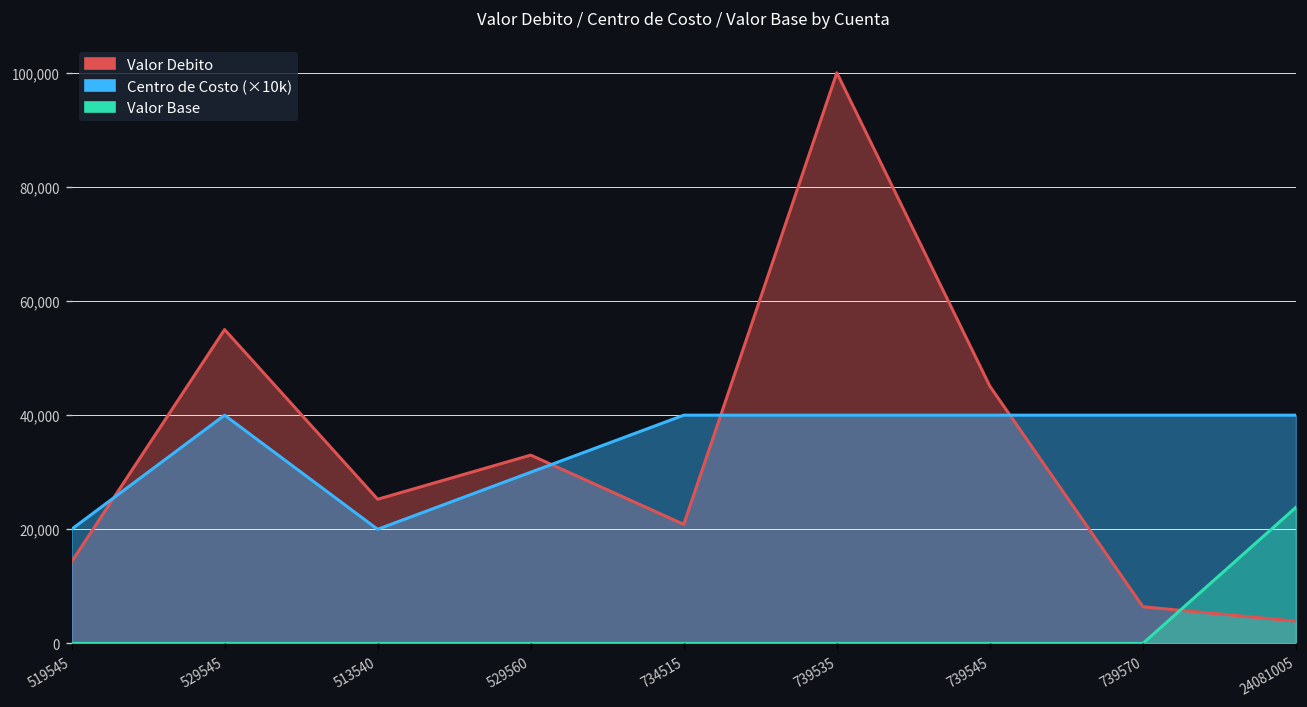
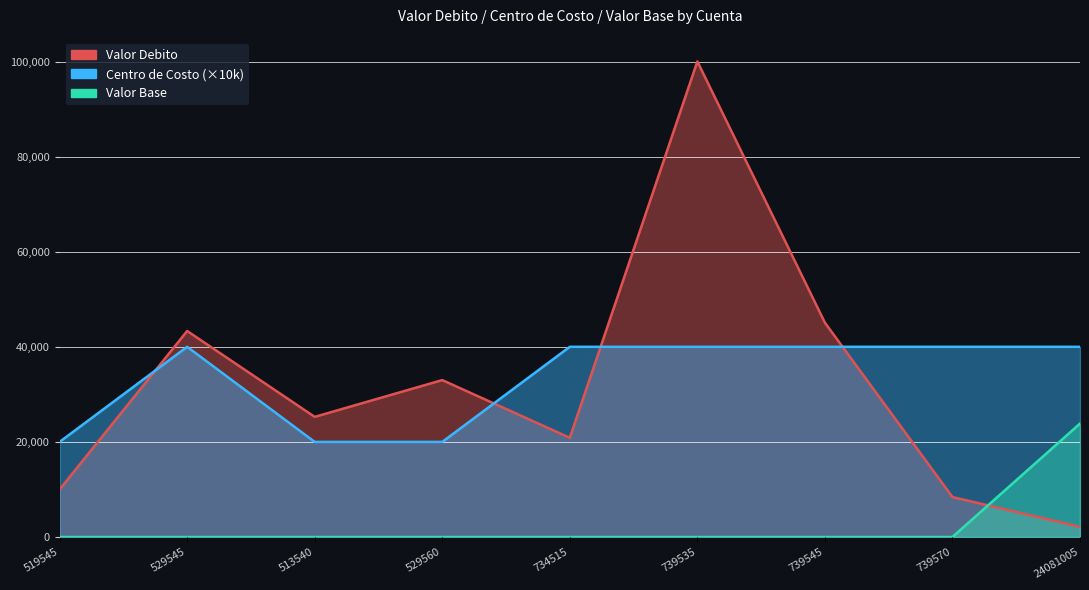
Valor Debito, 519545: 14,000 -> 10,000
Valor Debito, 529545: 55,000 -> 43,000
Centro de Costo (×10k), 529560: 30,000 -> 20,000
Valor Debito, 739570: 6,000 -> 8,000
Valor Debito, 24081005: 4,000 -> 2,000
